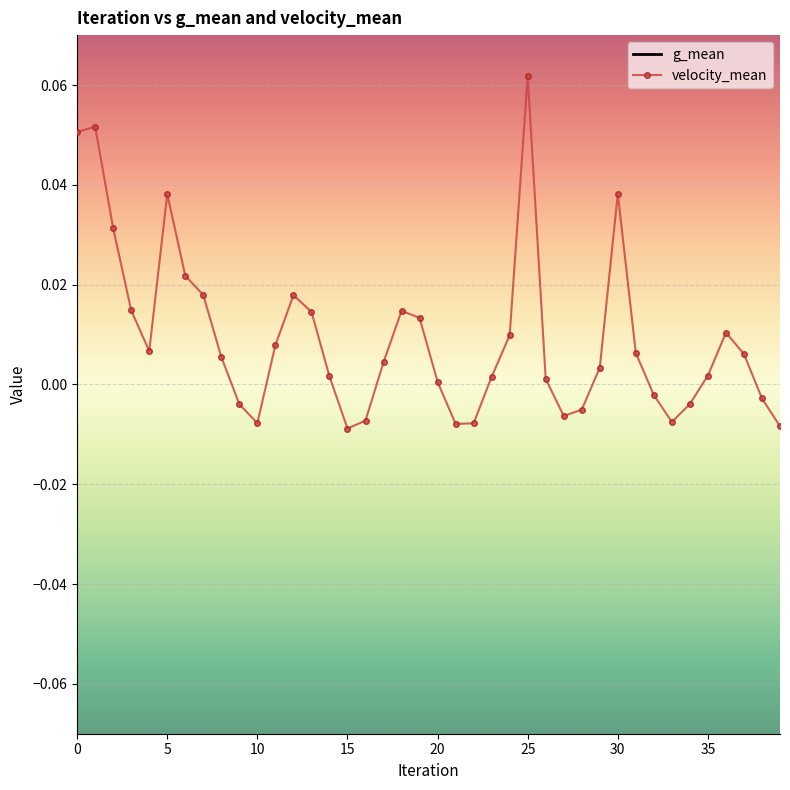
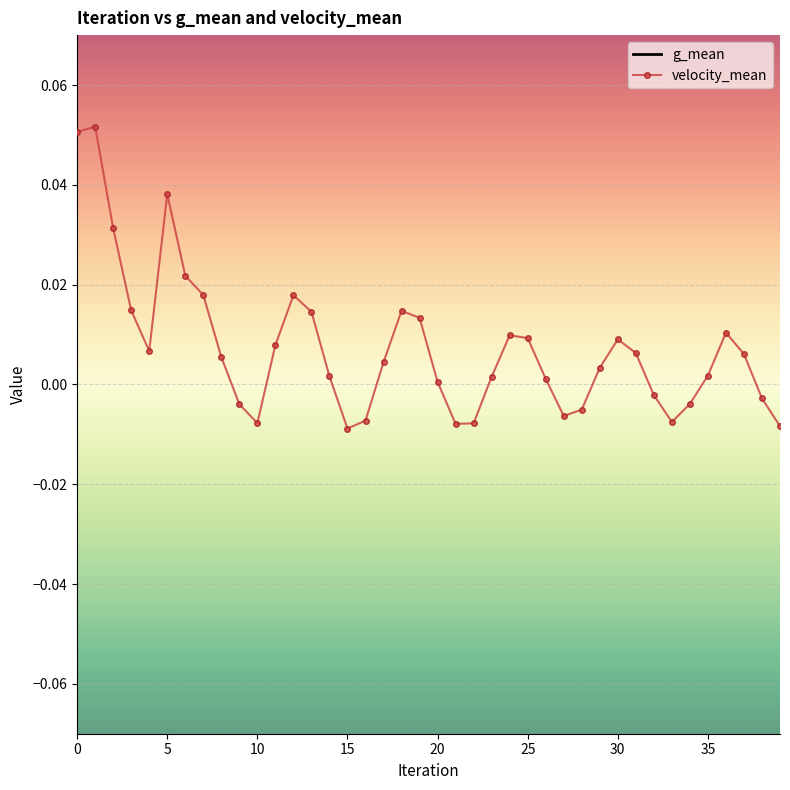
velocity_mean, 25: 0.062 -> 0.009
velocity_mean, 30: 0.038 -> 0.009
